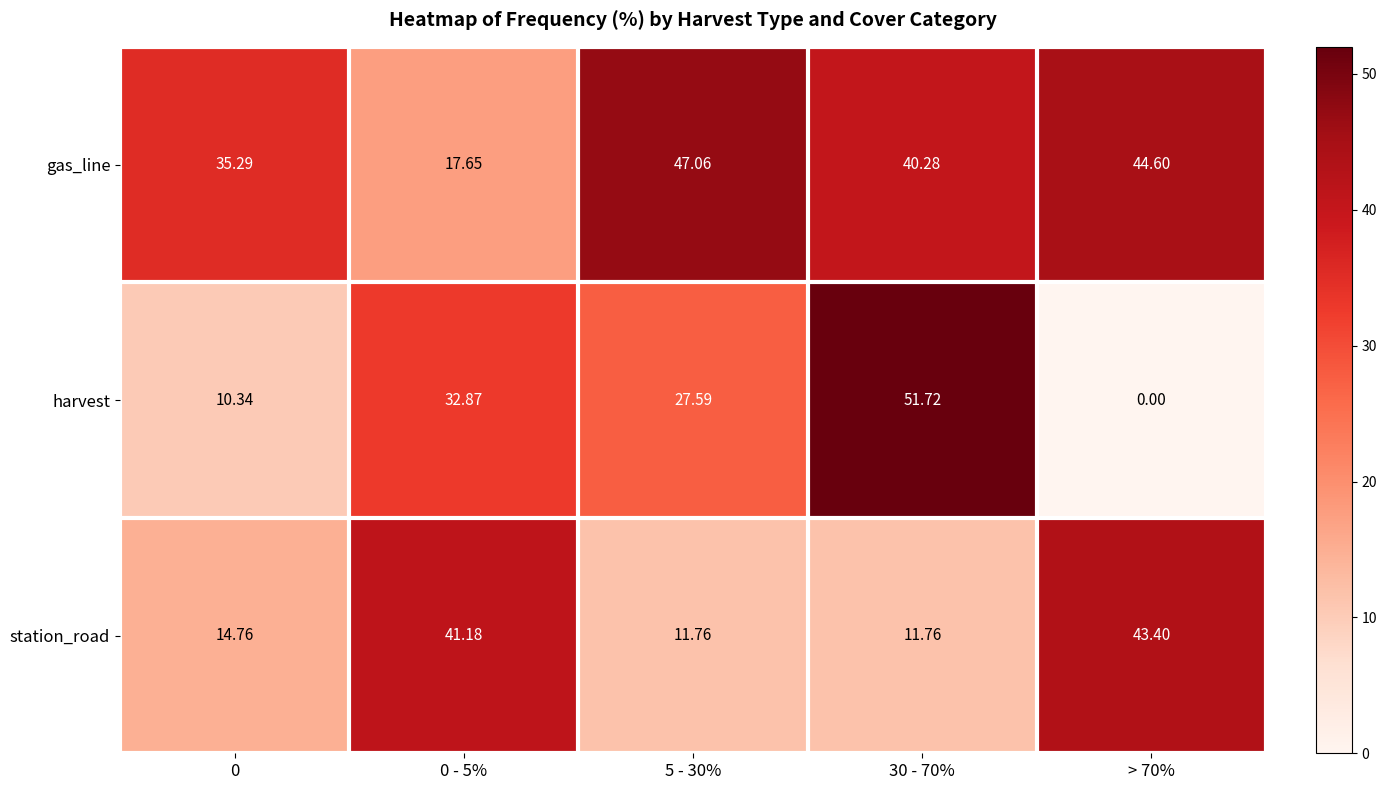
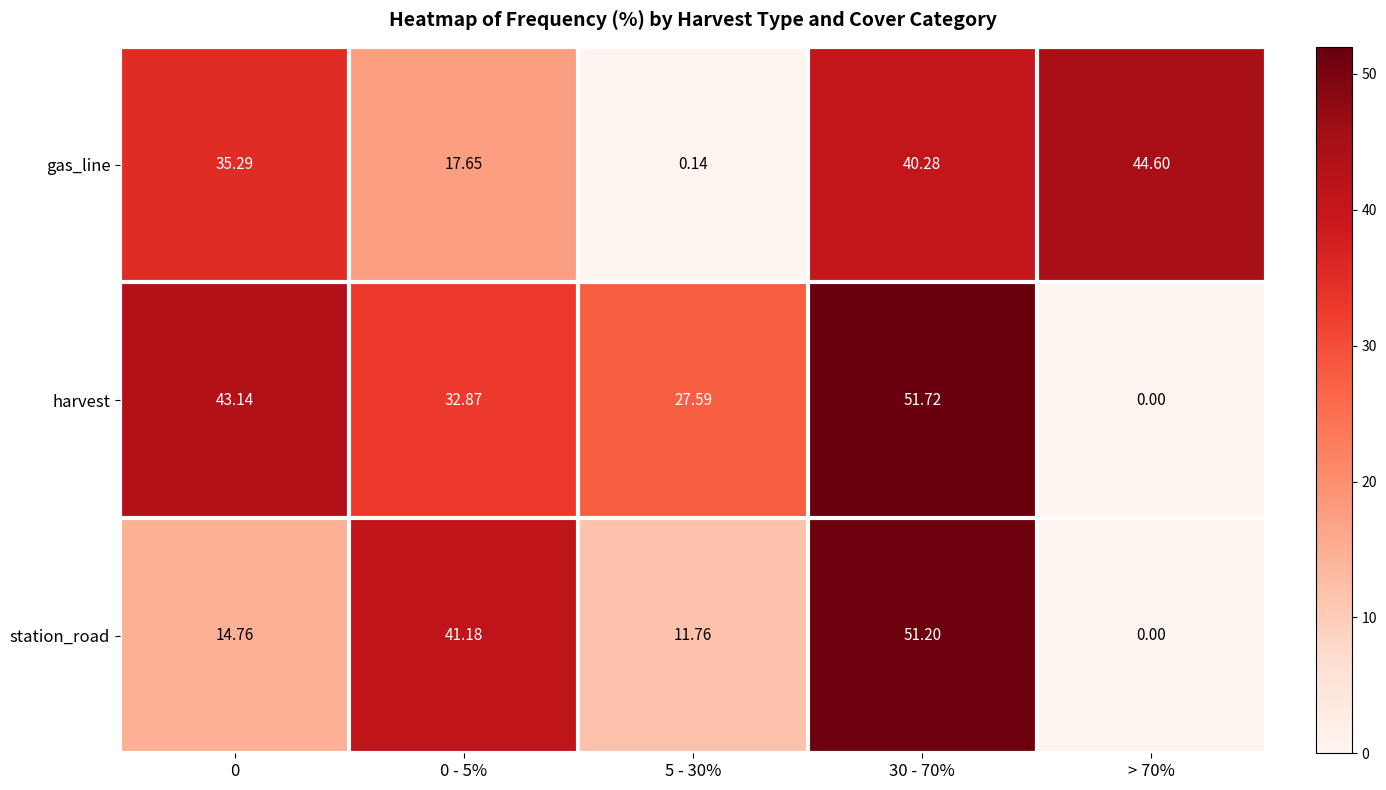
gas_line, 5 - 30%: 47.06 -> 0.14
harvest, 0: 10.34 -> 43.14
station_road, 30 - 70%: 11.76 -> 51.20
station_road, > 70%: 43.40 -> 0.00
